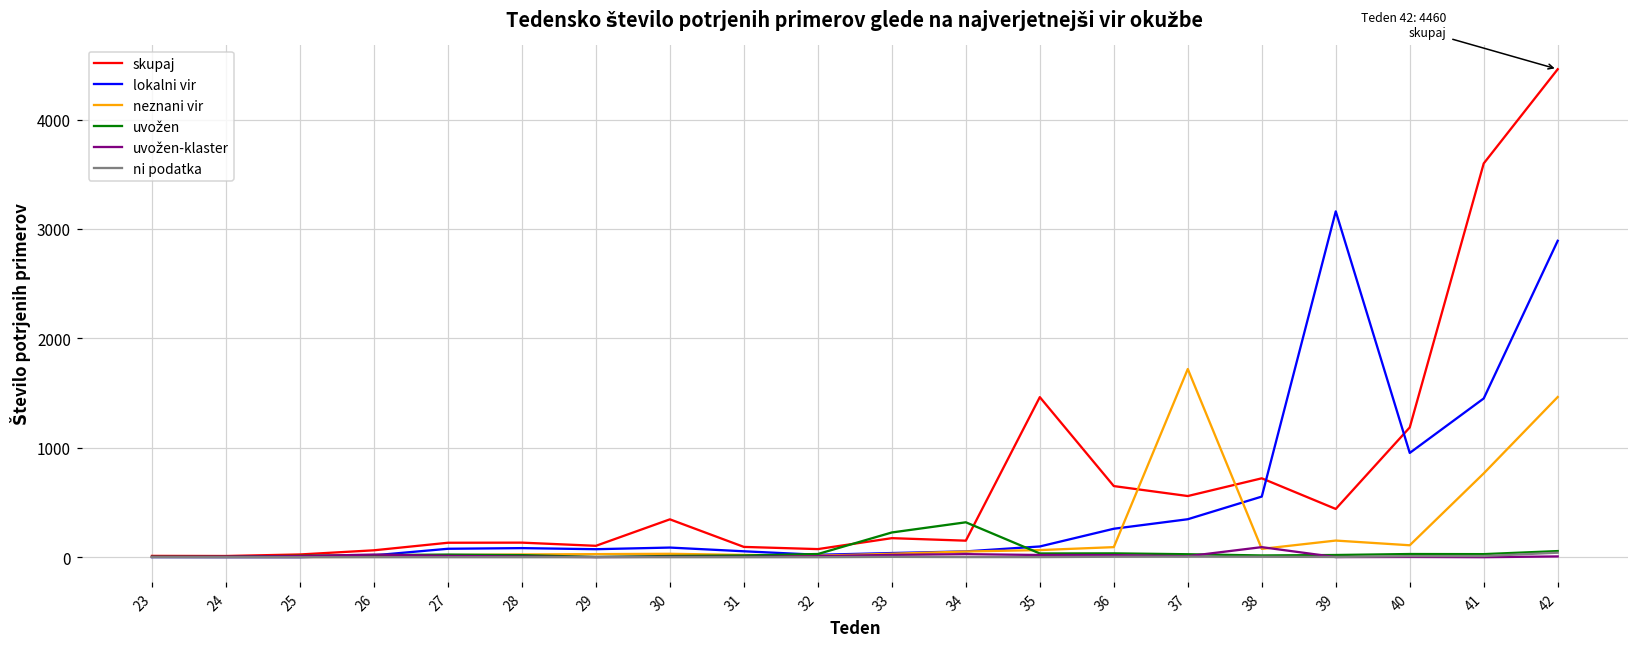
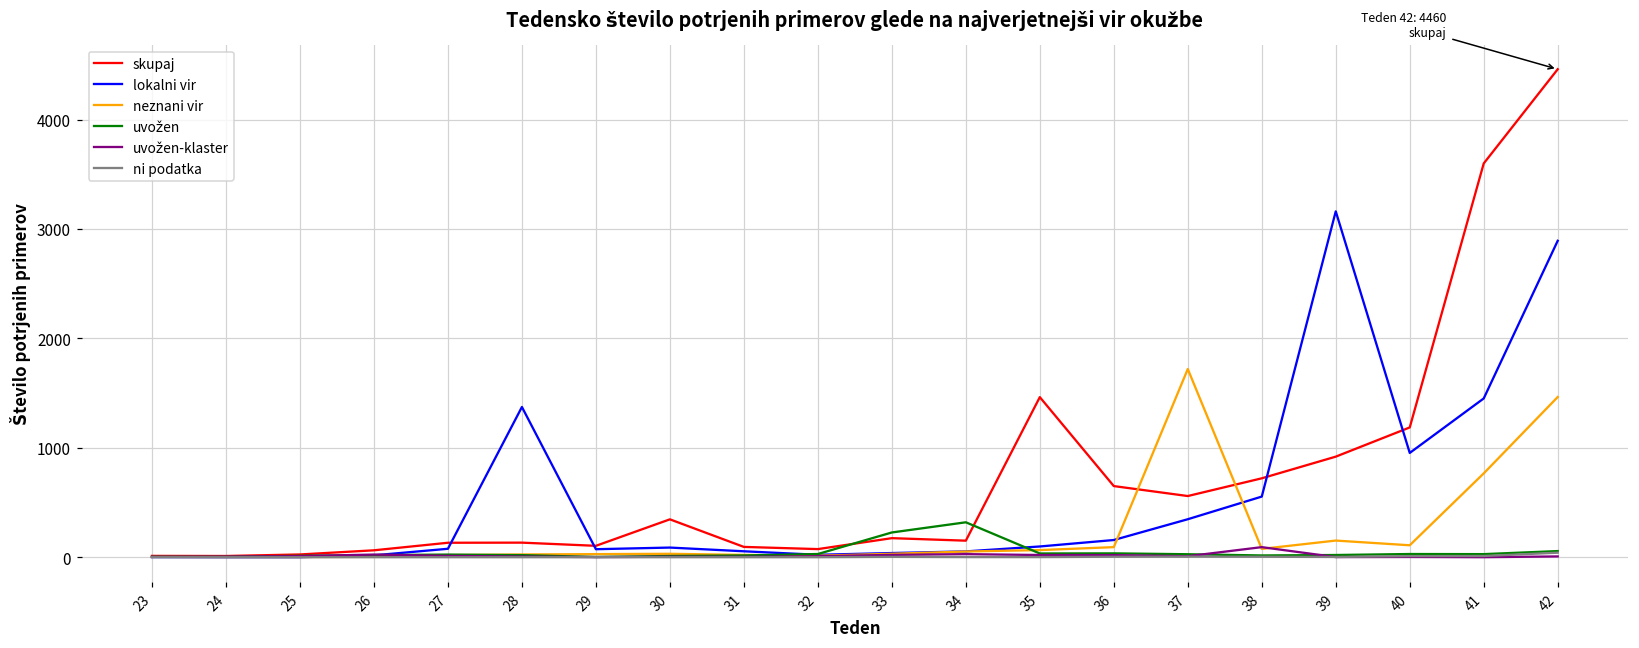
lokalni vir, 28: 100 -> 1400
lokalni vir, 36: 300 -> 200
skupaj, 39: 400 -> 900
